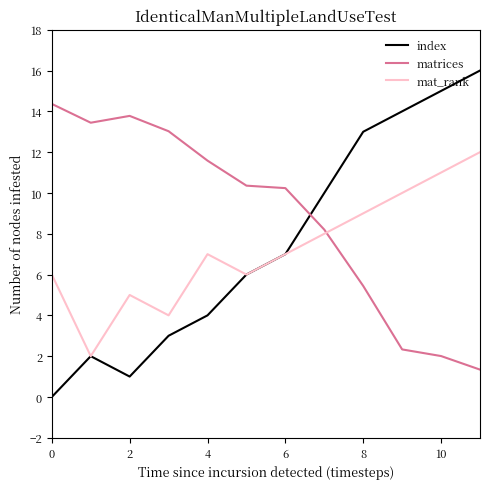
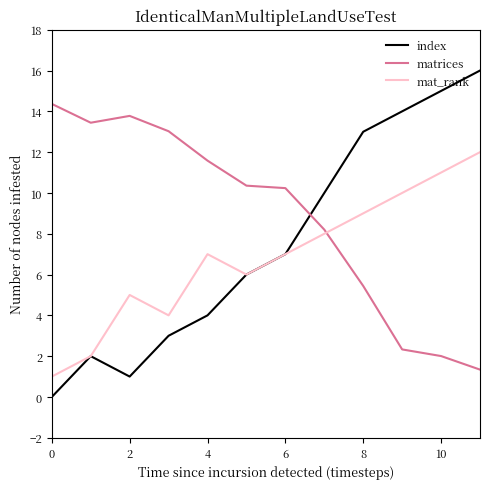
mat_rank, 0: 6 -> 1
